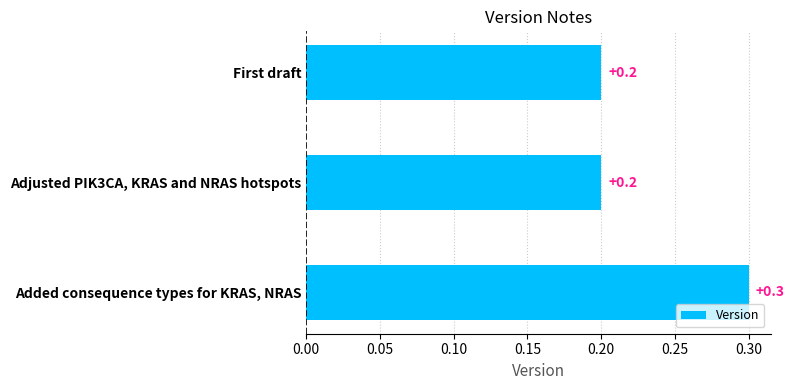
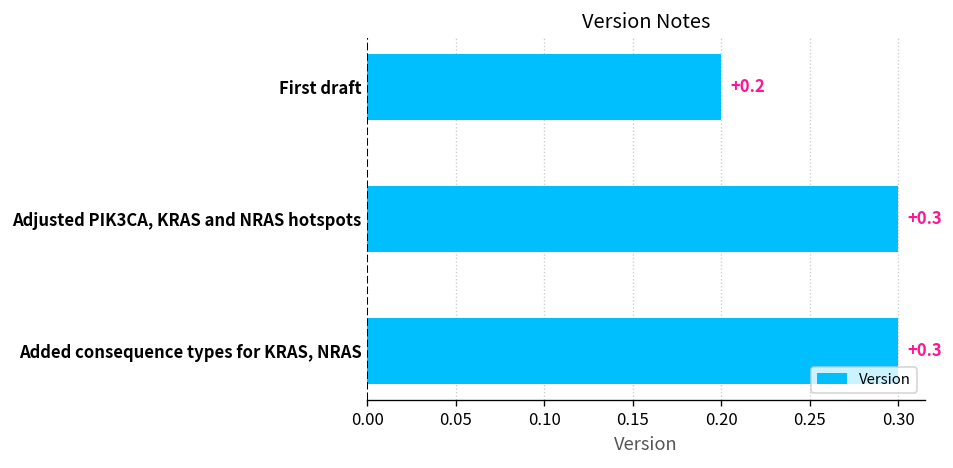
Adjusted PIK3CA, KRAS and NRAS hotspots: +0.2 -> +0.3
